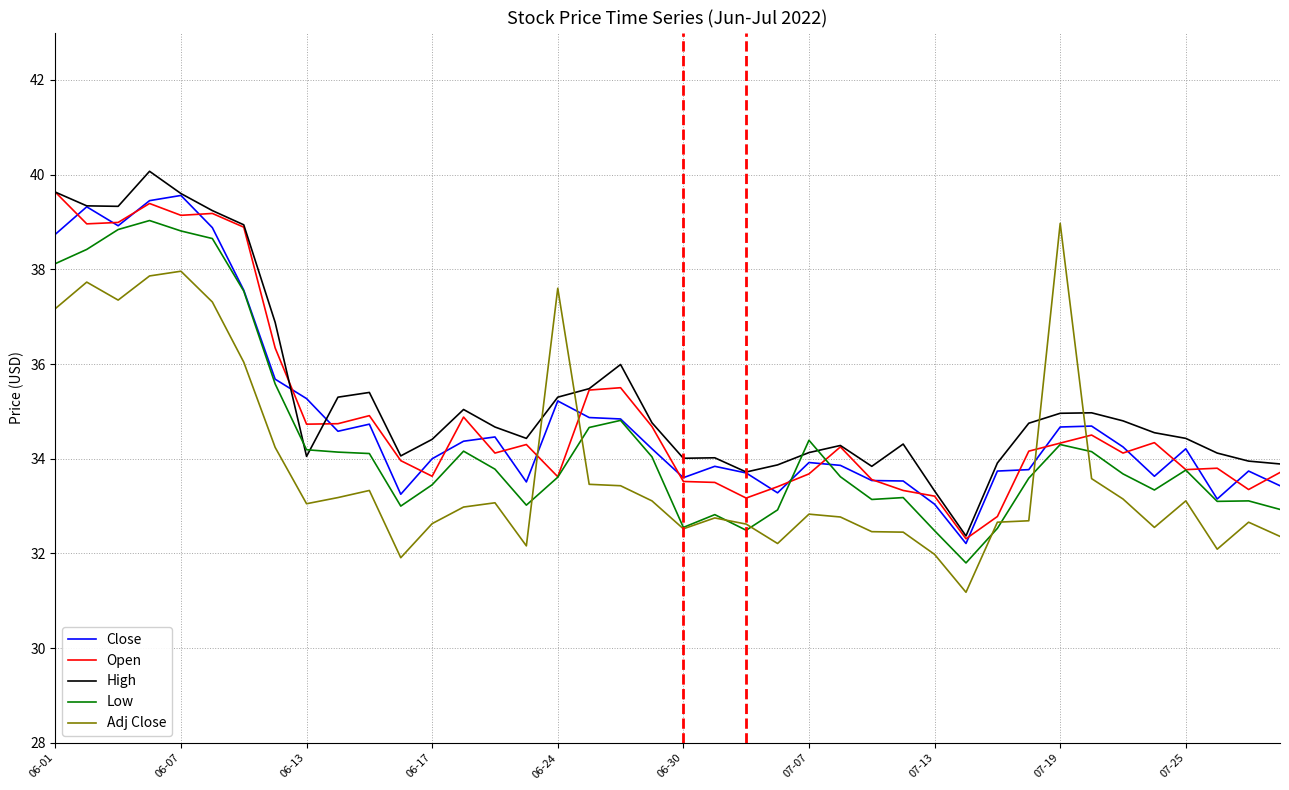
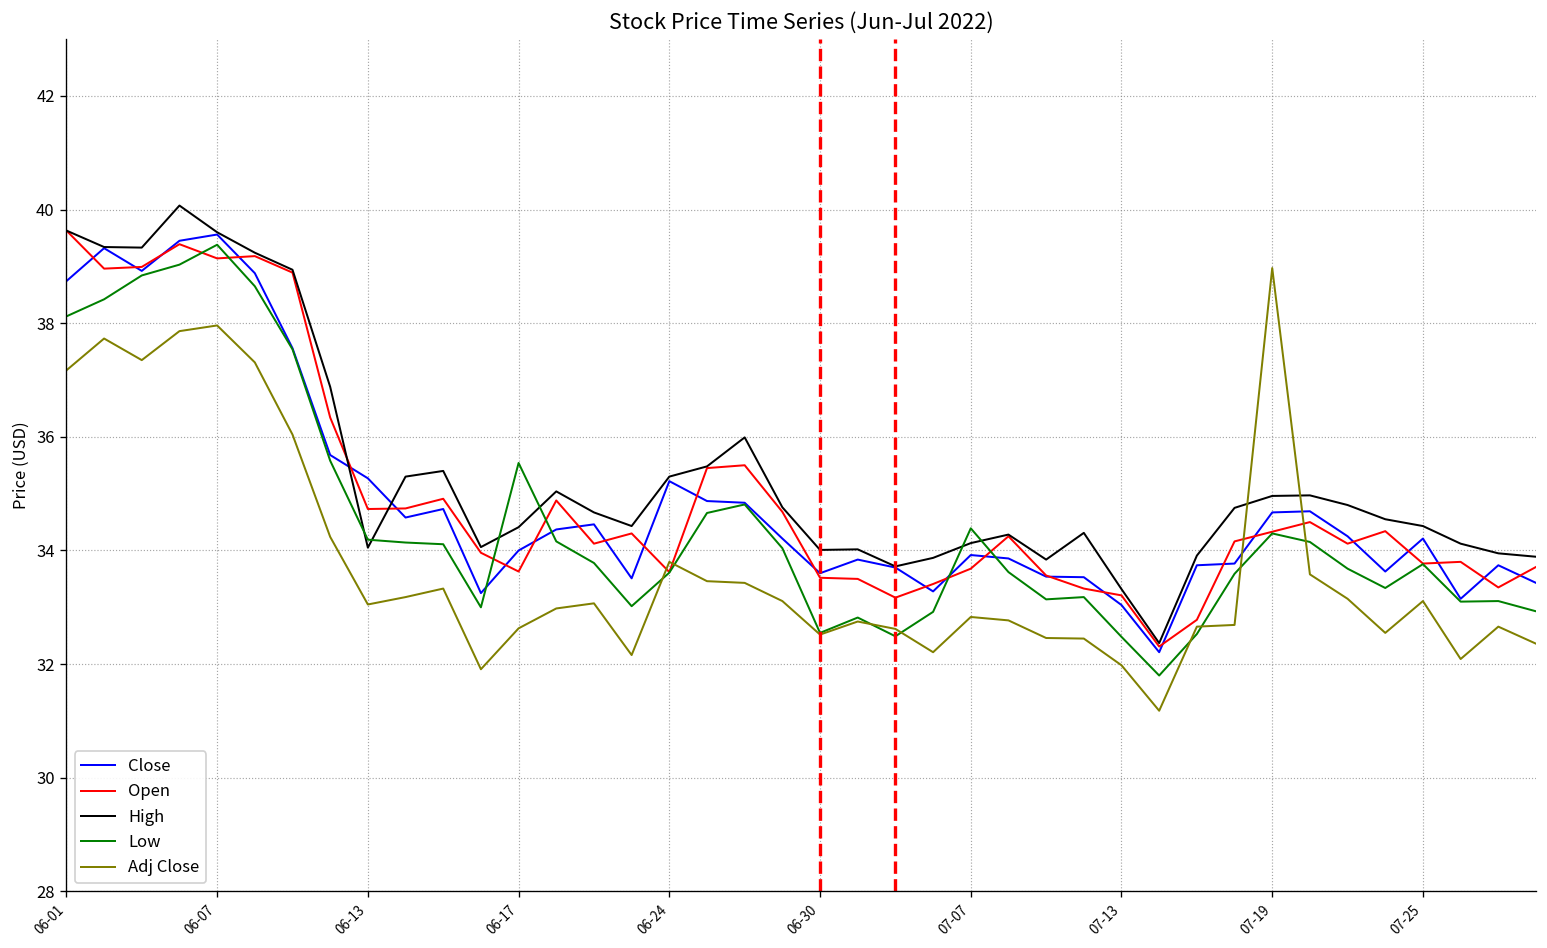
Low, 06-07: 38.8 -> 39.4
Low, 06-17: 33.5 -> 35.5
Adj Close, 06-24: 37.6 -> 33.8
